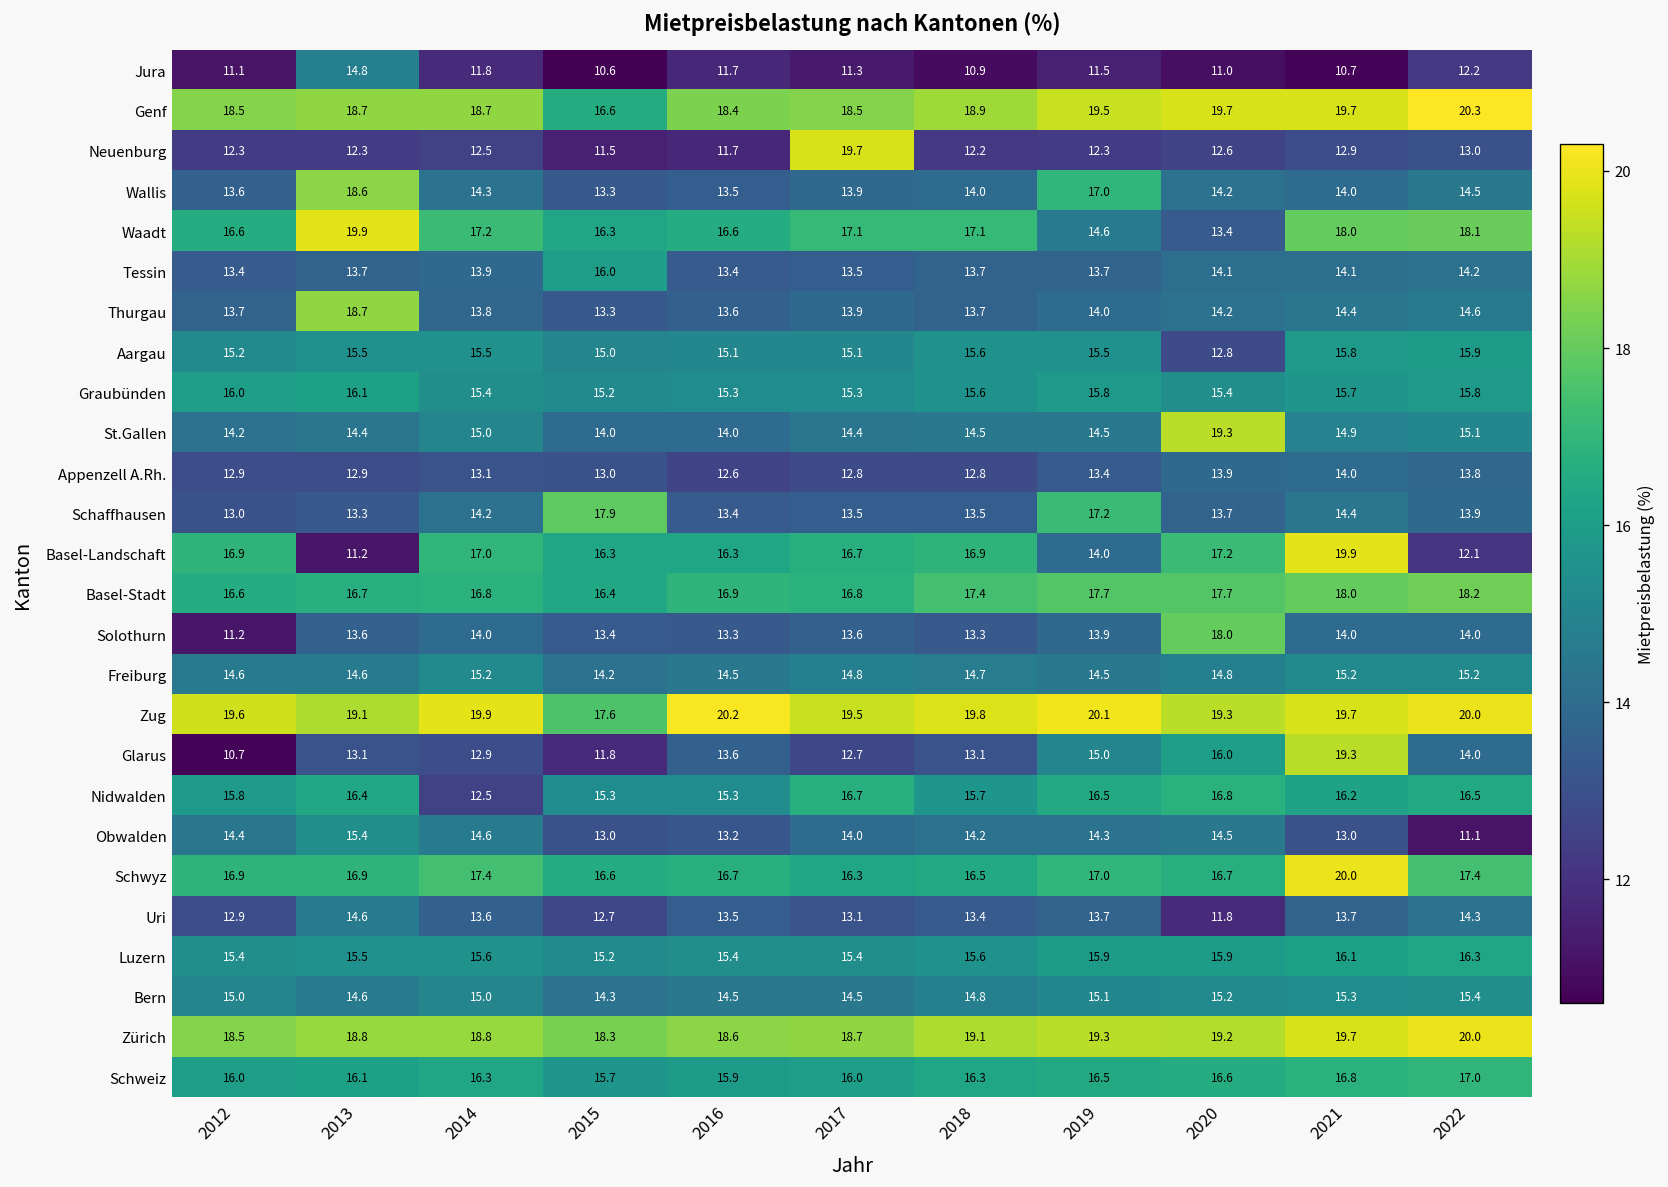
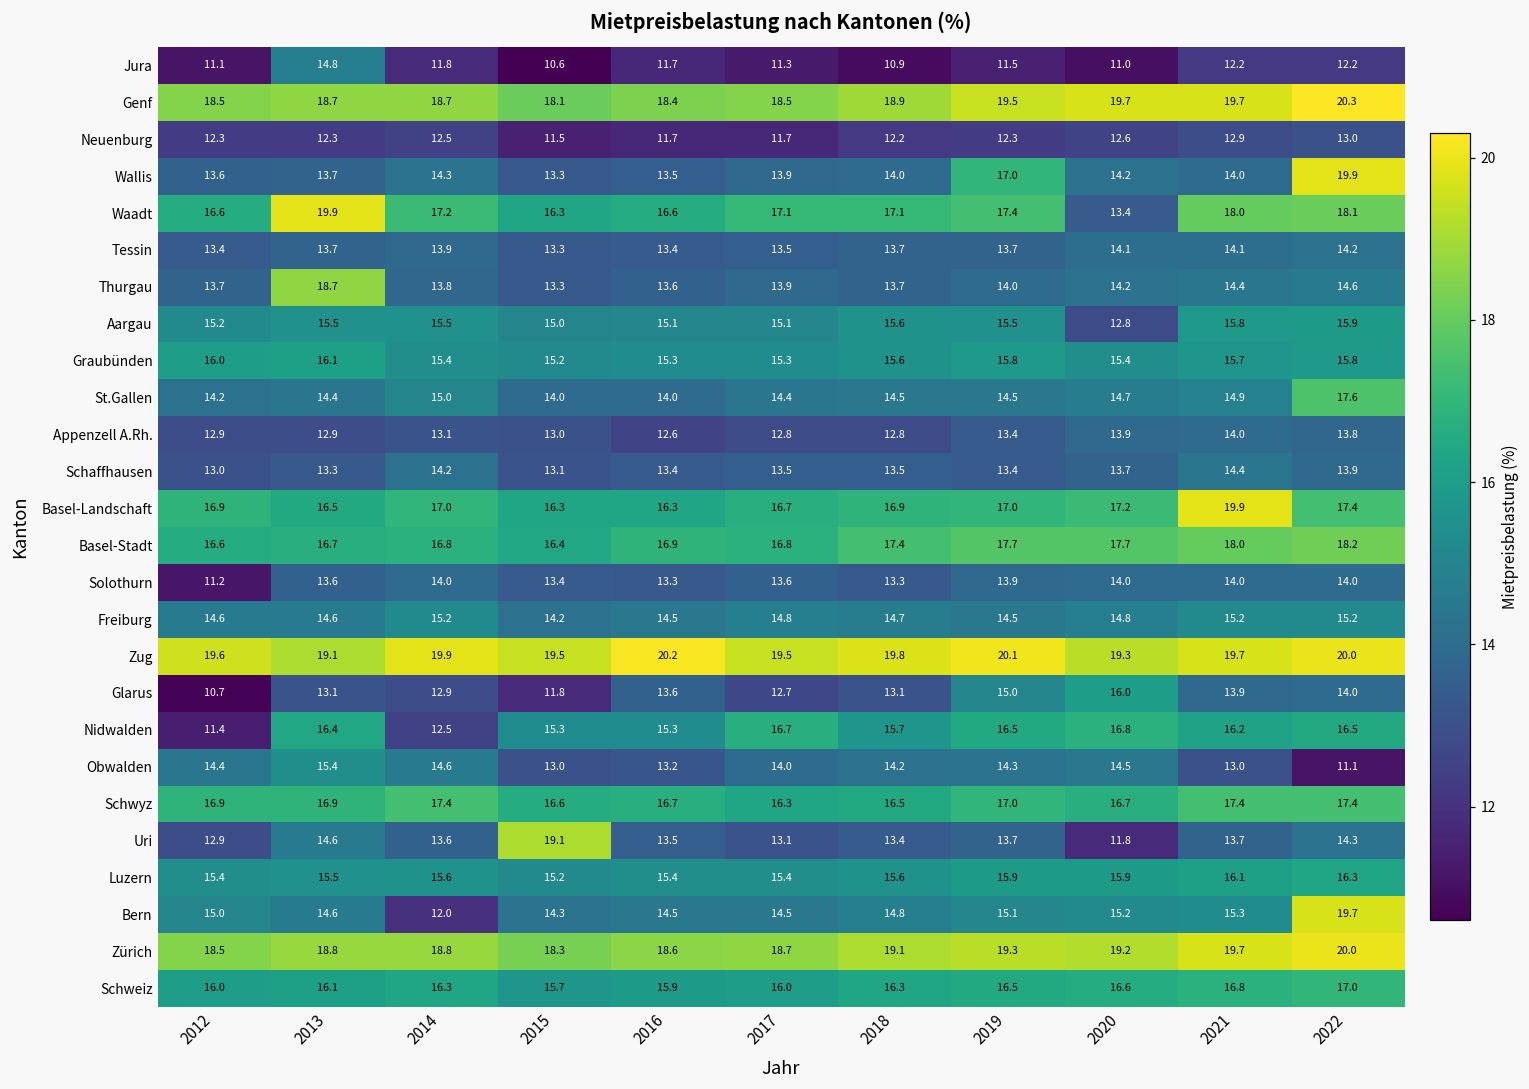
Jura, 2021: 10.7 -> 12.2
Genf, 2015: 16.6 -> 18.1
Neuenburg, 2017: 19.7 -> 11.7
Wallis, 2013: 18.6 -> 13.7
Wallis, 2022: 14.5 -> 19.9
Waadt, 2019: 14.6 -> 17.4
Tessin, 2015: 16.0 -> 13.3
St.Gallen, 2020: 19.3 -> 14.7
St.Gallen, 2022: 15.1 -> 17.6
Schaffhausen, 2015: 17.9 -> 13.1
Schaffhausen, 2019: 17.2 -> 13.4
Basel-Landschaft, 2013: 11.2 -> 16.5
Basel-Landschaft, 2019: 14.0 -> 17.0
Basel-Landschaft, 2022: 12.1 -> 17.4
Solothurn, 2020: 18.0 -> 14.0
Zug, 2015: 17.6 -> 19.5
Glarus, 2021: 19.3 -> 13.9
Nidwalden, 2012: 15.8 -> 11.4
Schwyz, 2021: 20.0 -> 17.4
Uri, 2015: 12.7 -> 19.1
Bern, 2014: 15.0 -> 12.0
Bern, 2022: 15.4 -> 19.7
